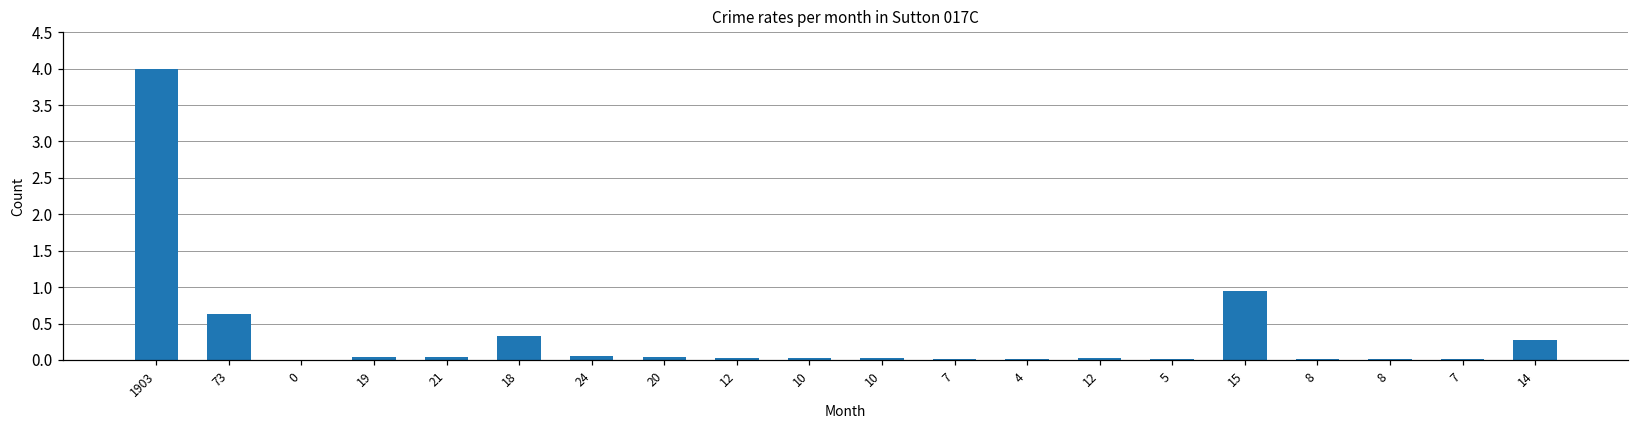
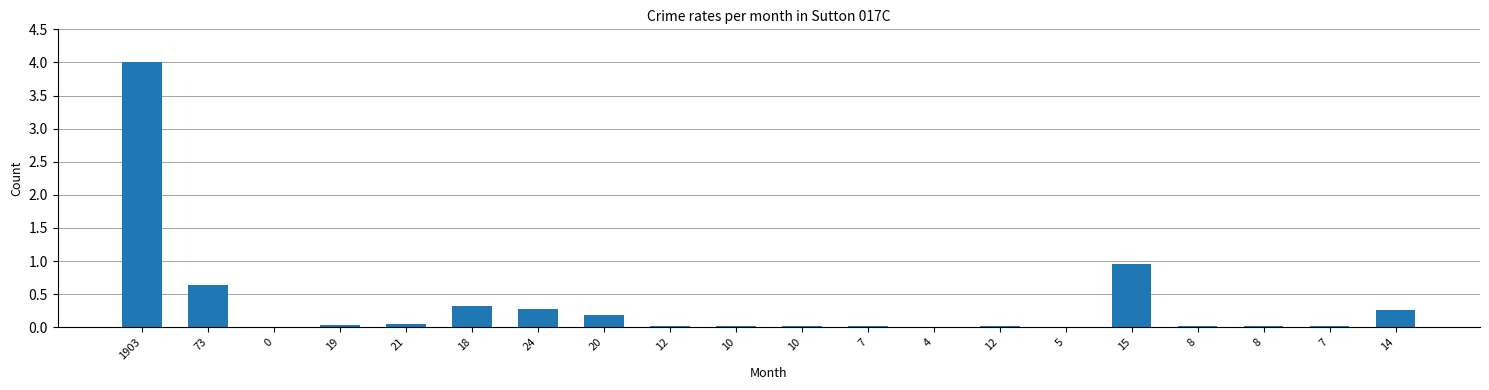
24: 0.1 -> 0.3
20: 0.0 -> 0.2
